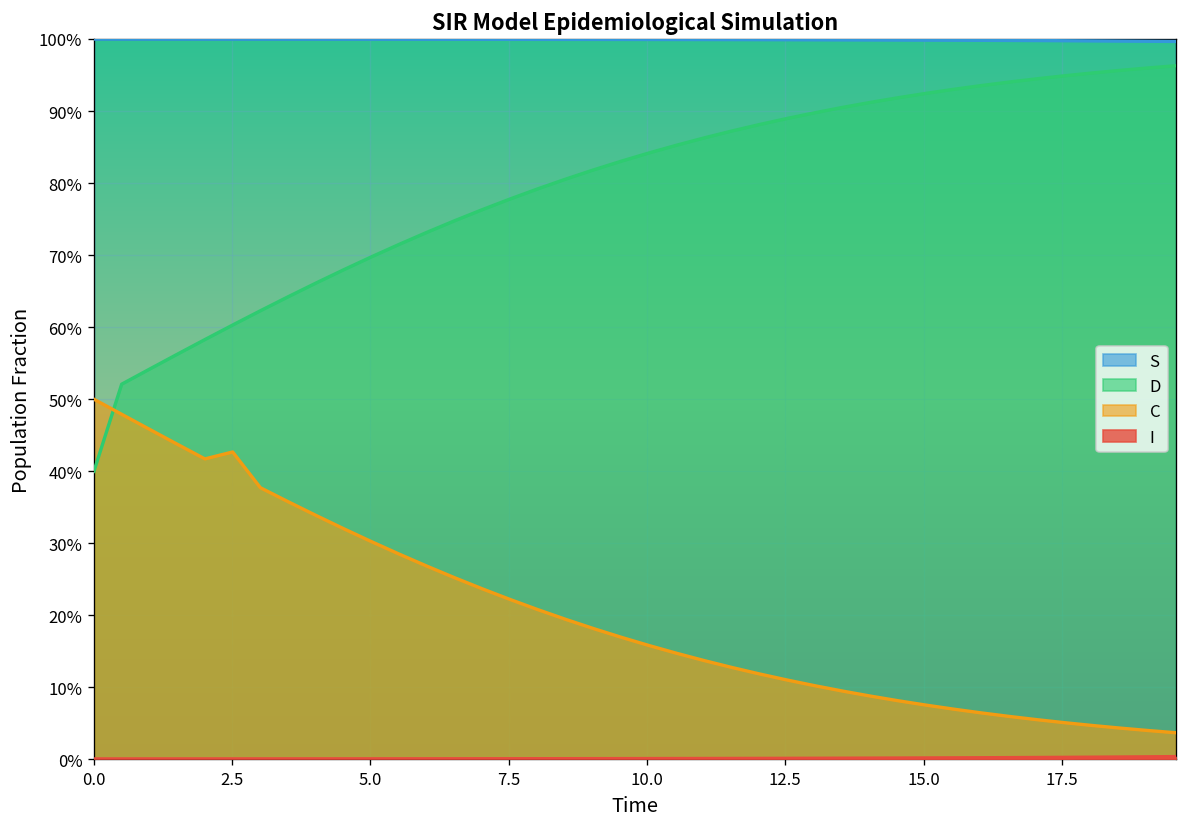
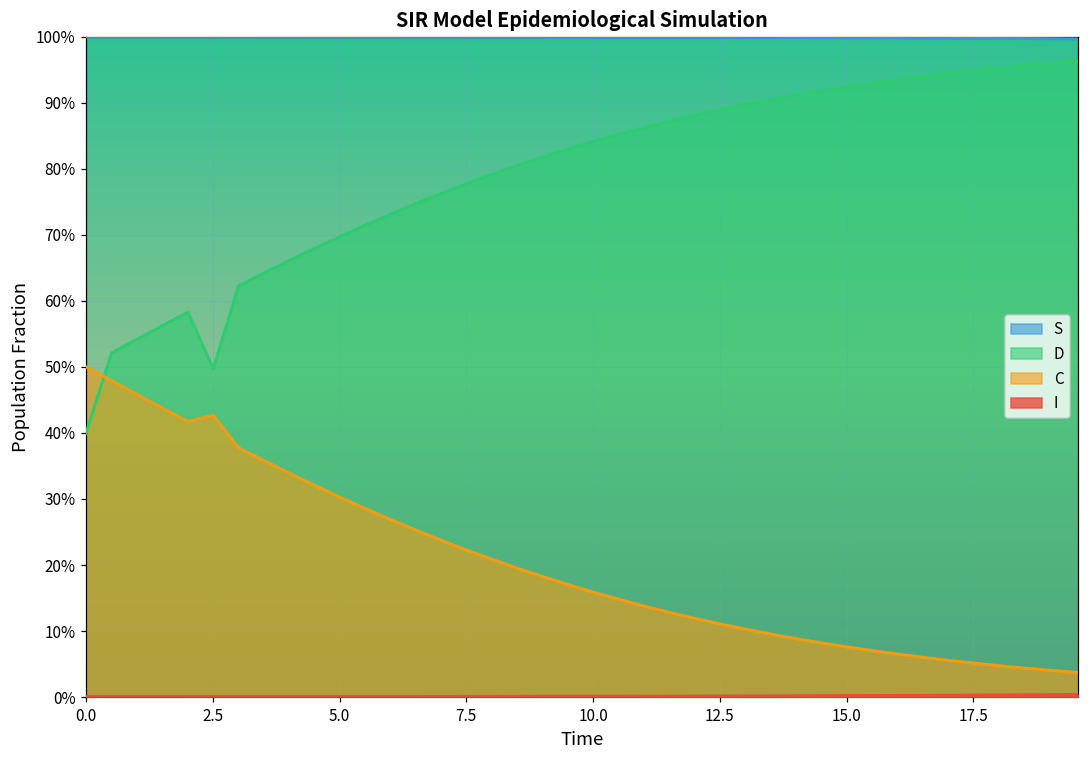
D, 2.5: 60% -> 50%
